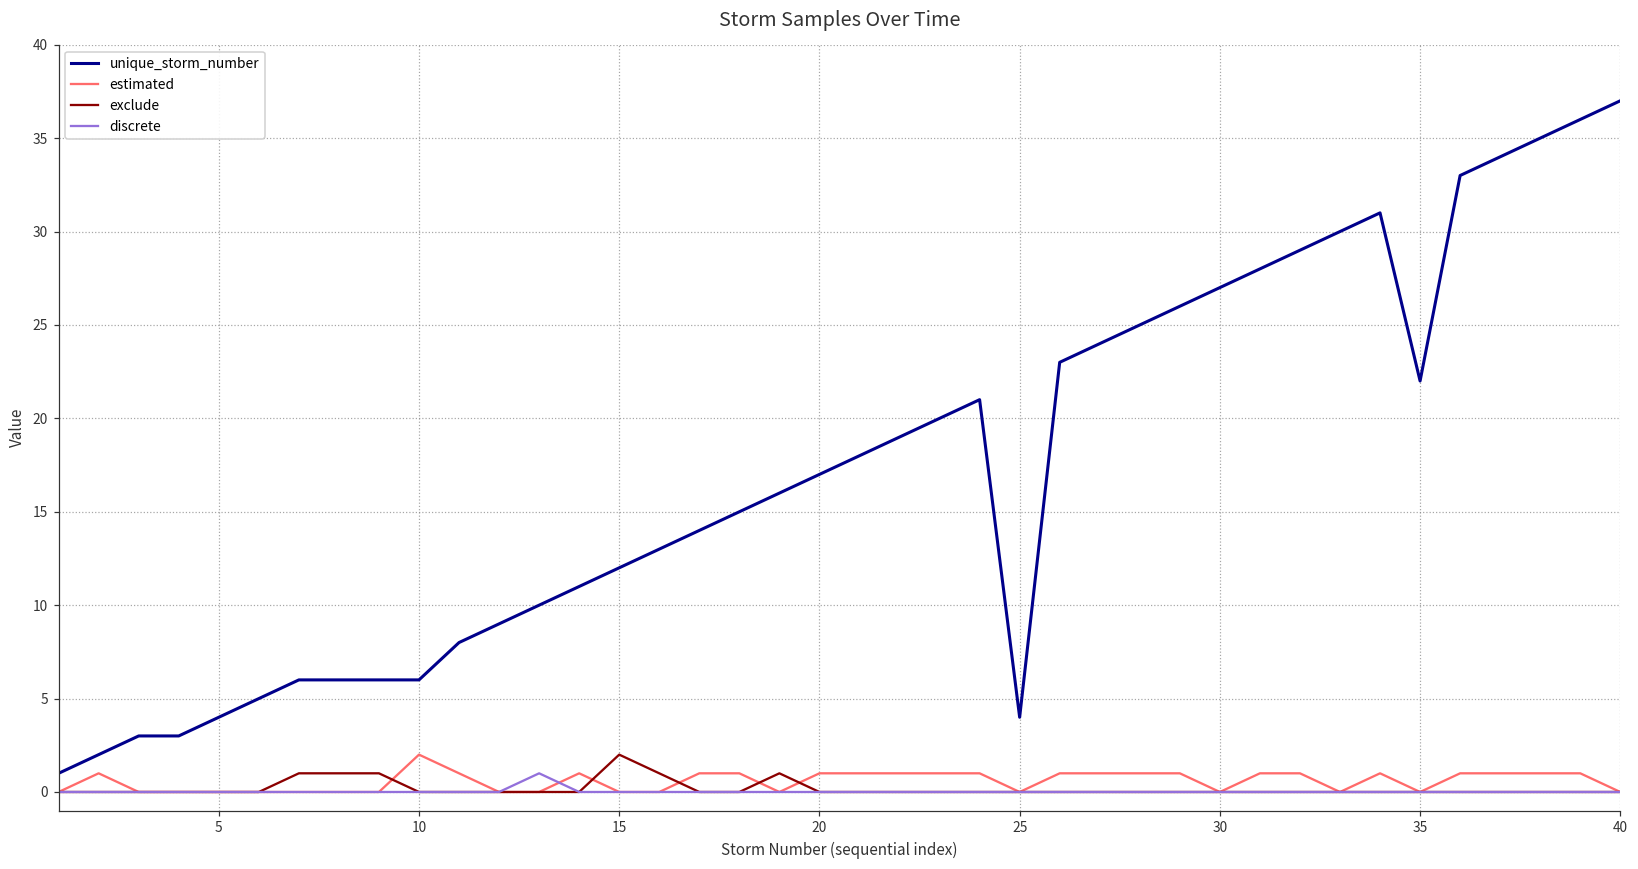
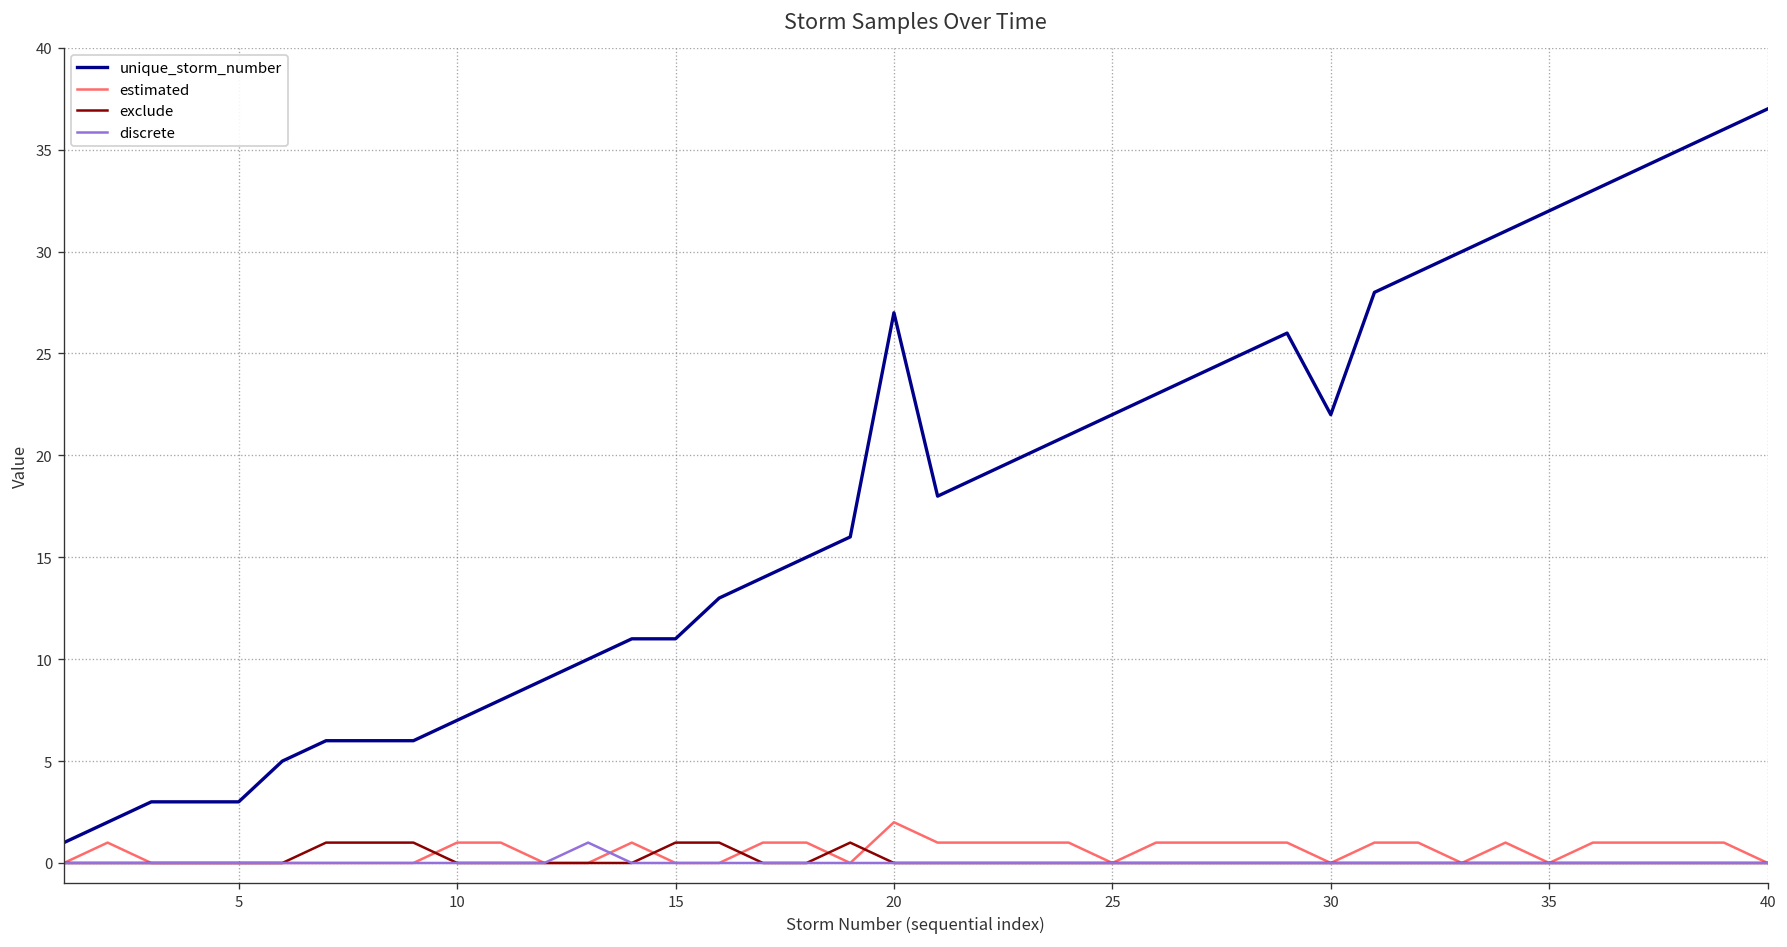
unique_storm_number, 5: 4 -> 3
unique_storm_number, 10: 6 -> 7
estimated, 10: 2 -> 1
unique_storm_number, 15: 12 -> 11
exclude, 15: 2 -> 1
unique_storm_number, 20: 17 -> 27
estimated, 20: 1 -> 2
unique_storm_number, 25: 4 -> 22
unique_storm_number, 30: 27 -> 22
unique_storm_number, 35: 22 -> 32
